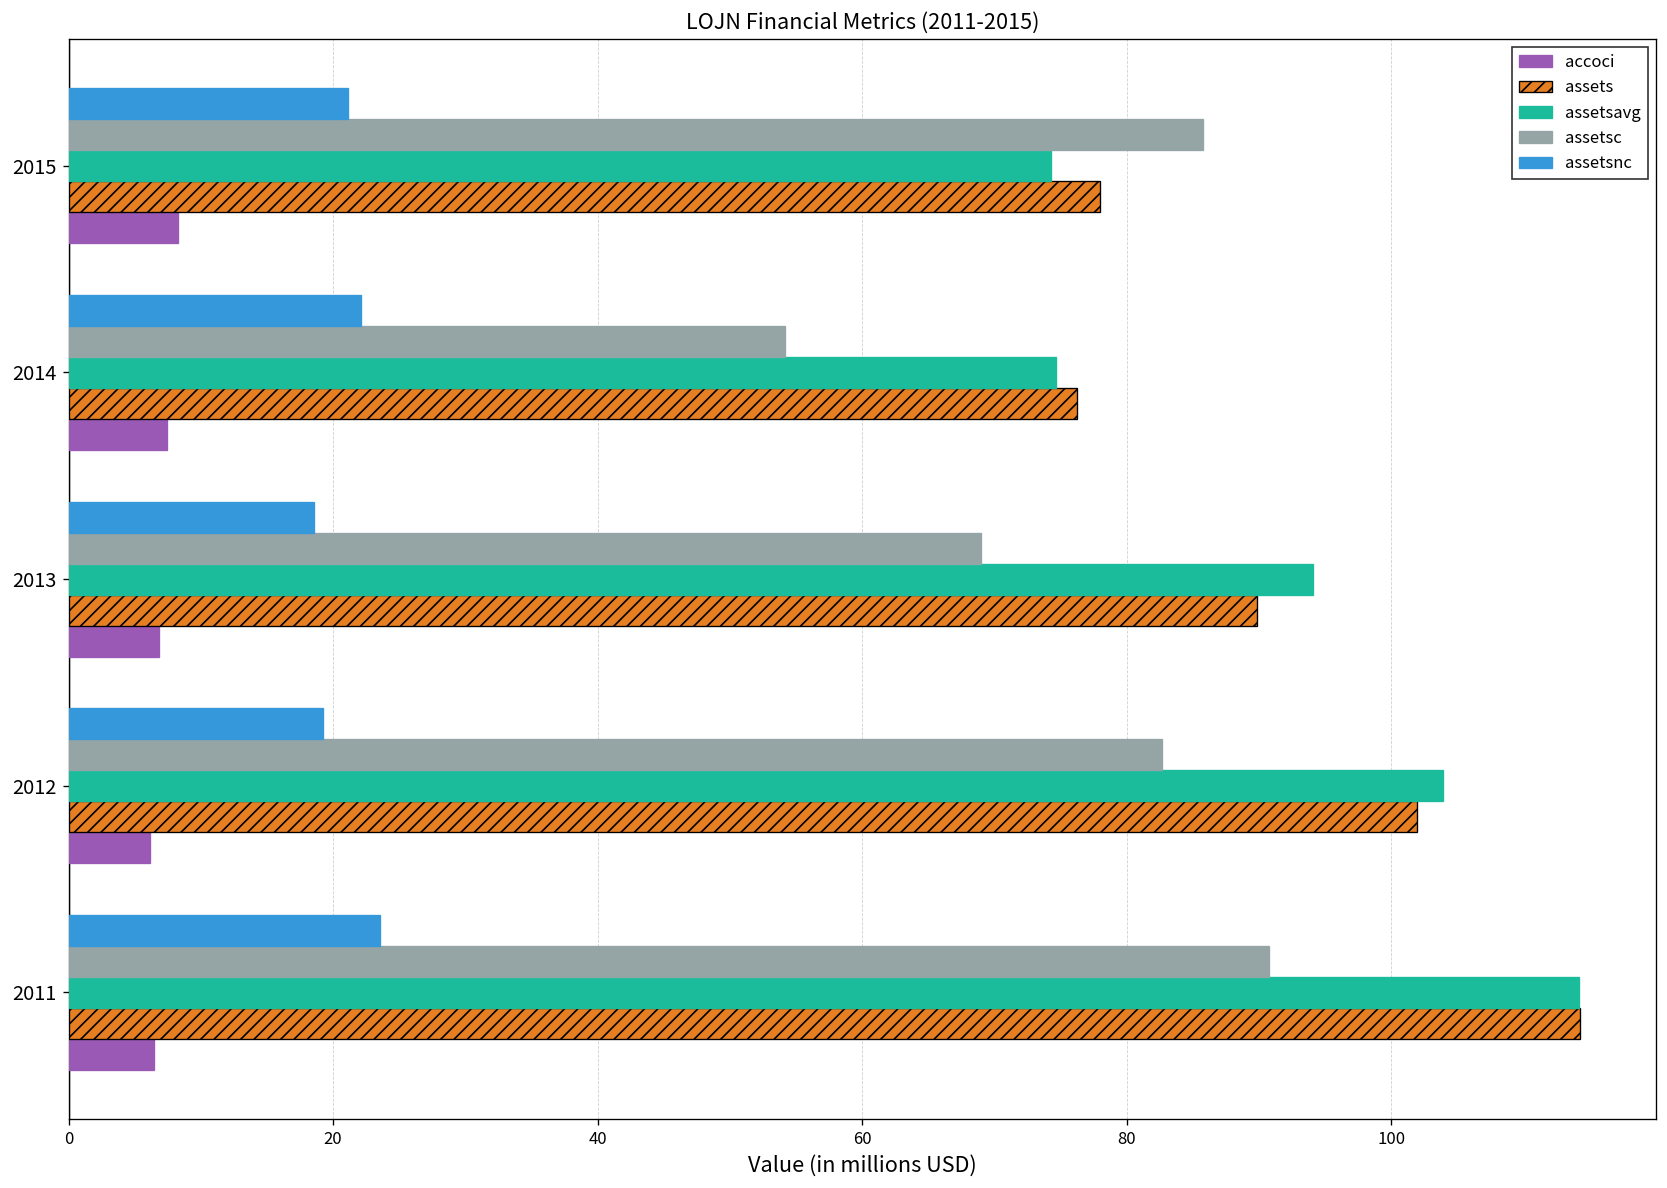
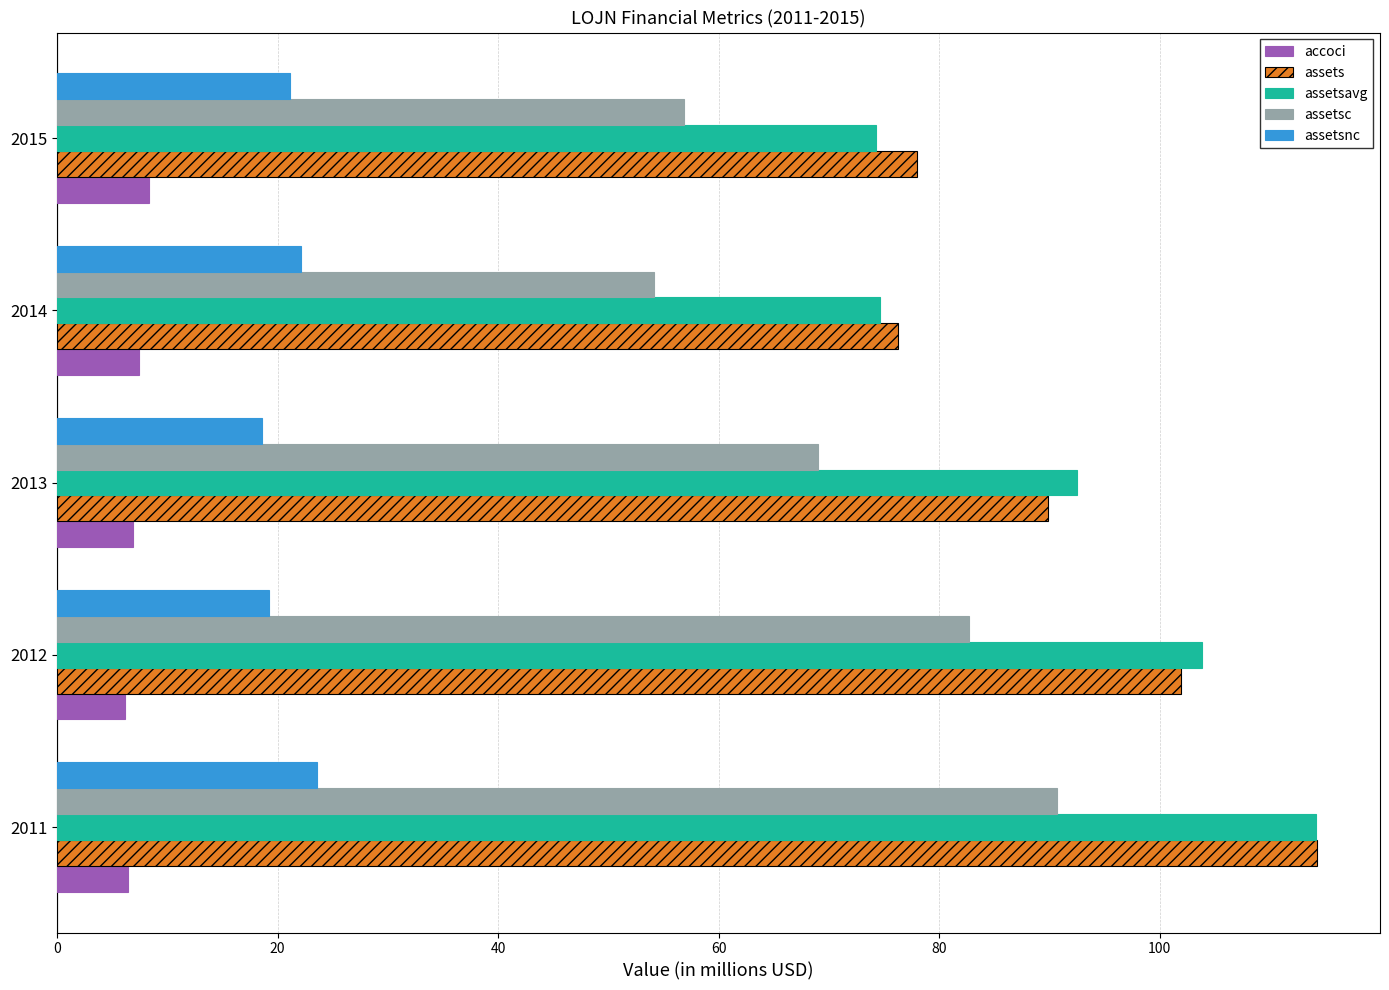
assetsc, 2015: 85.8 -> 56.9
assetsavg, 2013: 94.1 -> 92.5
